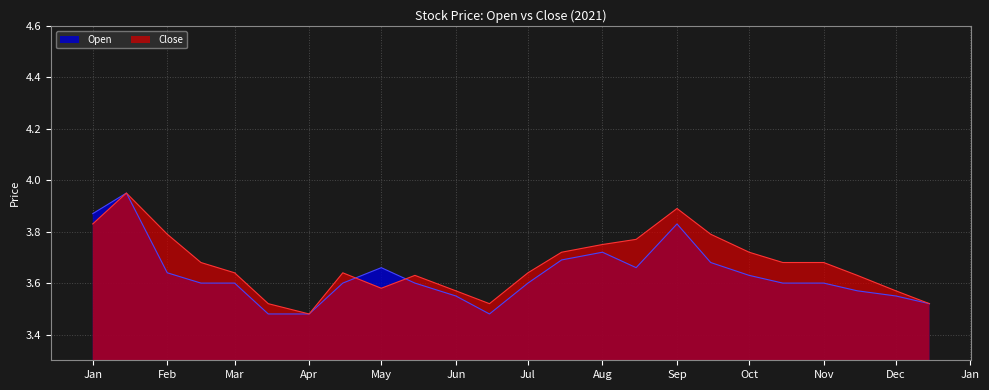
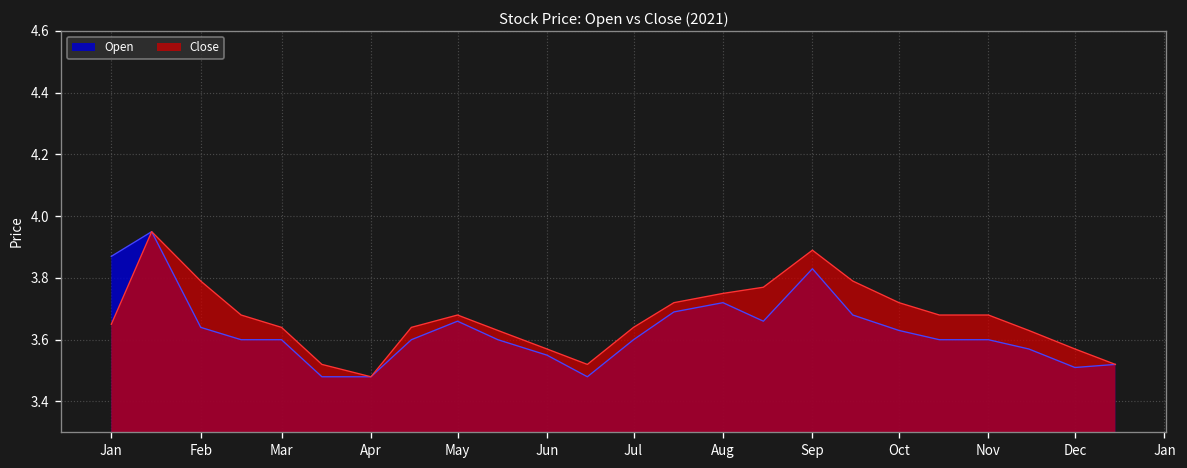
Close, Jan: 3.83 -> 3.65
Close, May: 3.58 -> 3.68
Open, Dec: 3.55 -> 3.51
